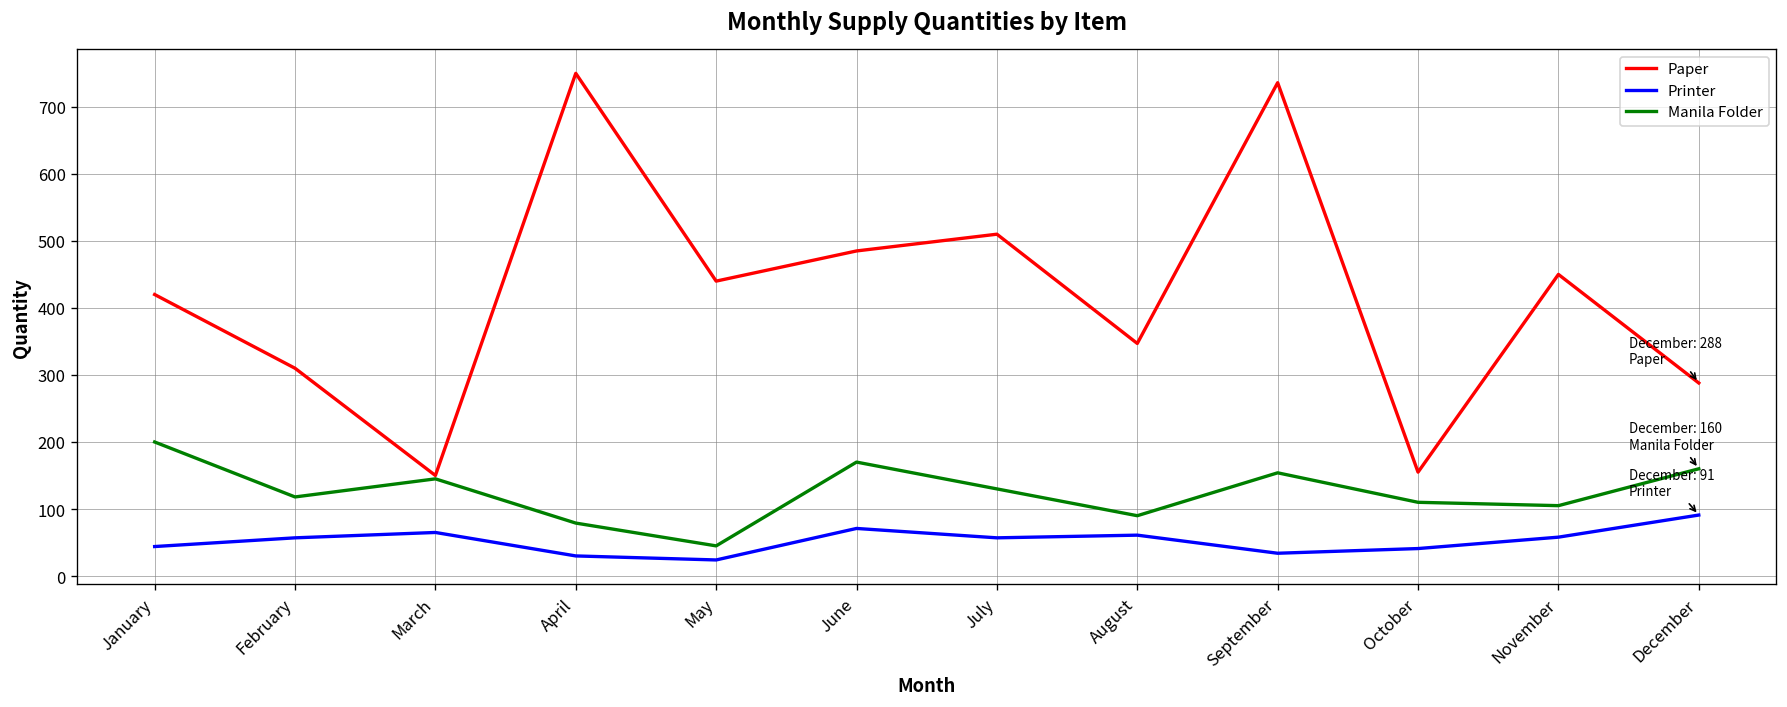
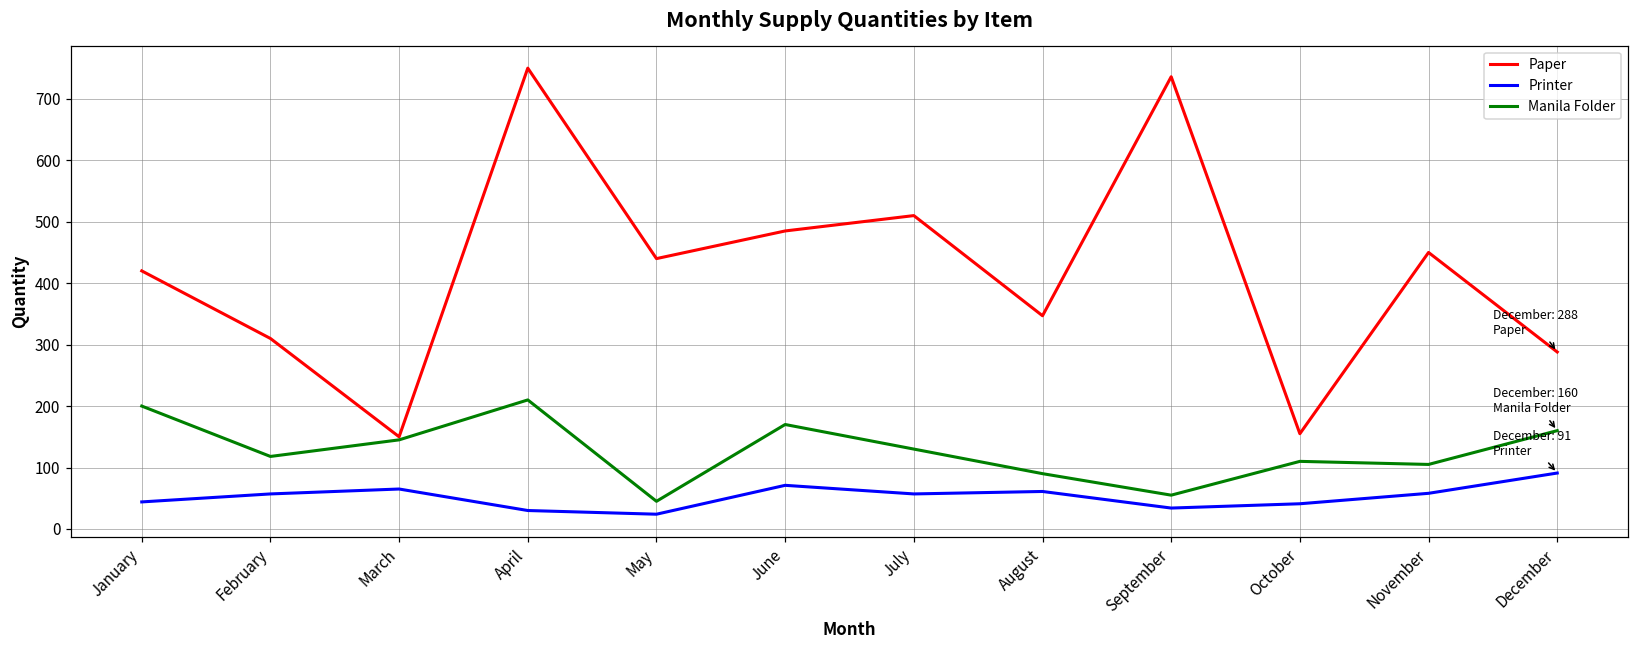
Manila Folder, April: 80 -> 210
Manila Folder, September: 150 -> 60
